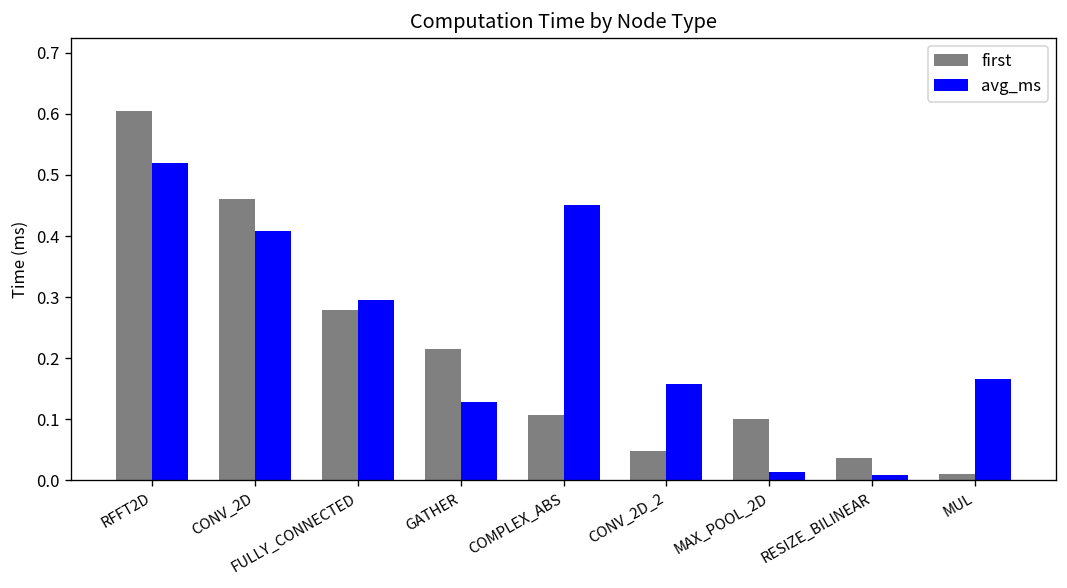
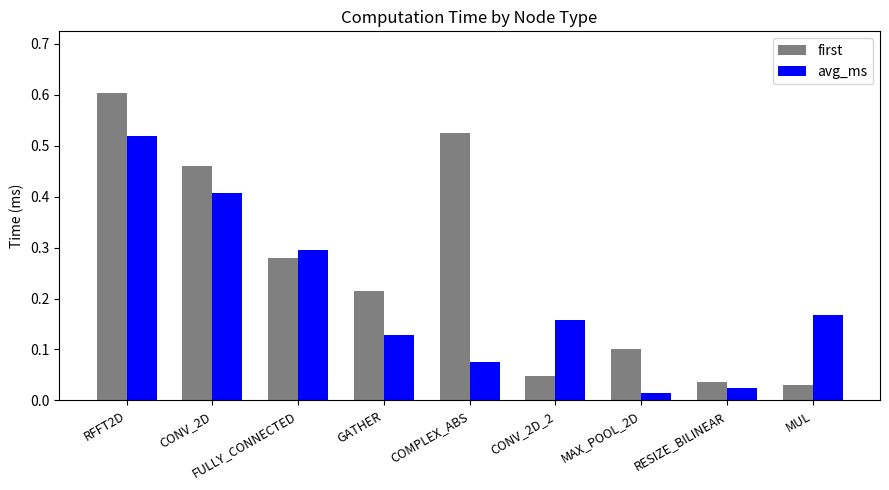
first, COMPLEX_ABS: 0.11 -> 0.53
avg_ms, COMPLEX_ABS: 0.45 -> 0.08
avg_ms, RESIZE_BILINEAR: 0.01 -> 0.03
first, MUL: 0.01 -> 0.03
